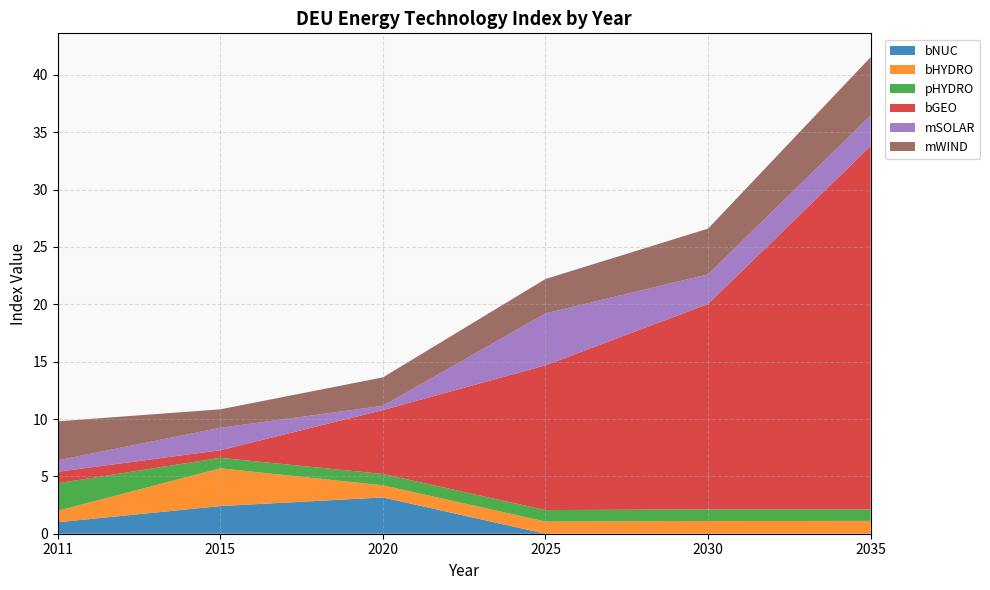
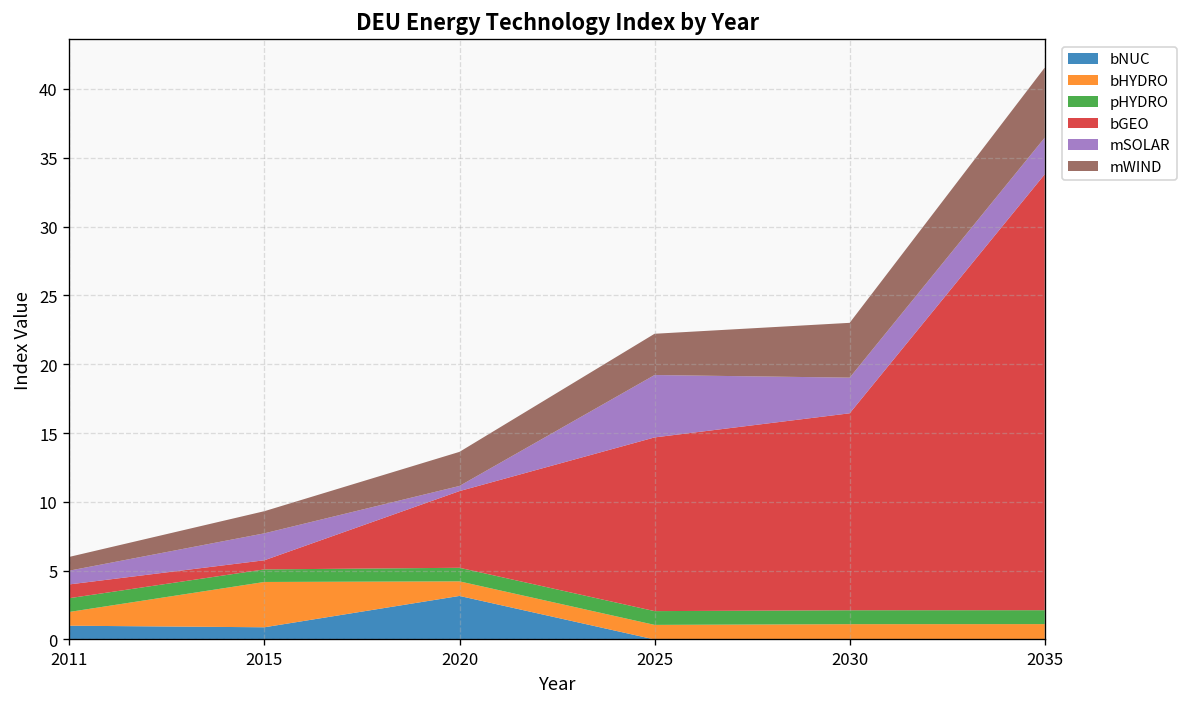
pHYDRO, 2011: 2.4 -> 1.0
mWIND, 2011: 3.4 -> 1.0
bNUC, 2015: 2.4 -> 0.9
bGEO, 2030: 17.9 -> 14.3
